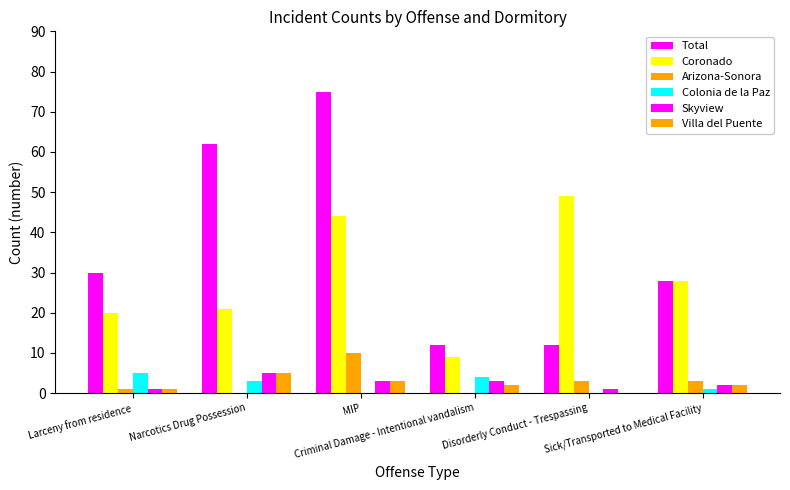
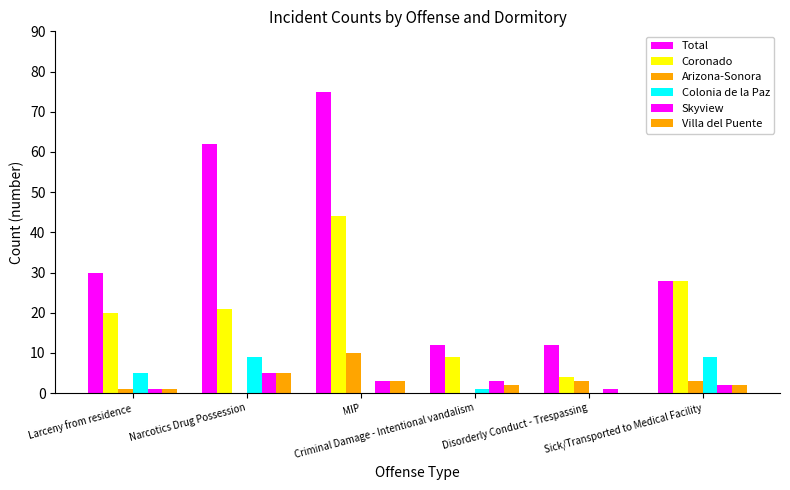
Colonia de la Paz, Narcotics Drug Possession: 3 -> 9
Colonia de la Paz, Criminal Damage - Intentional vandalism: 4 -> 1
Coronado, Disorderly Conduct - Trespassing: 49 -> 4
Colonia de la Paz, Sick/Transported to Medical Facility: 1 -> 9
